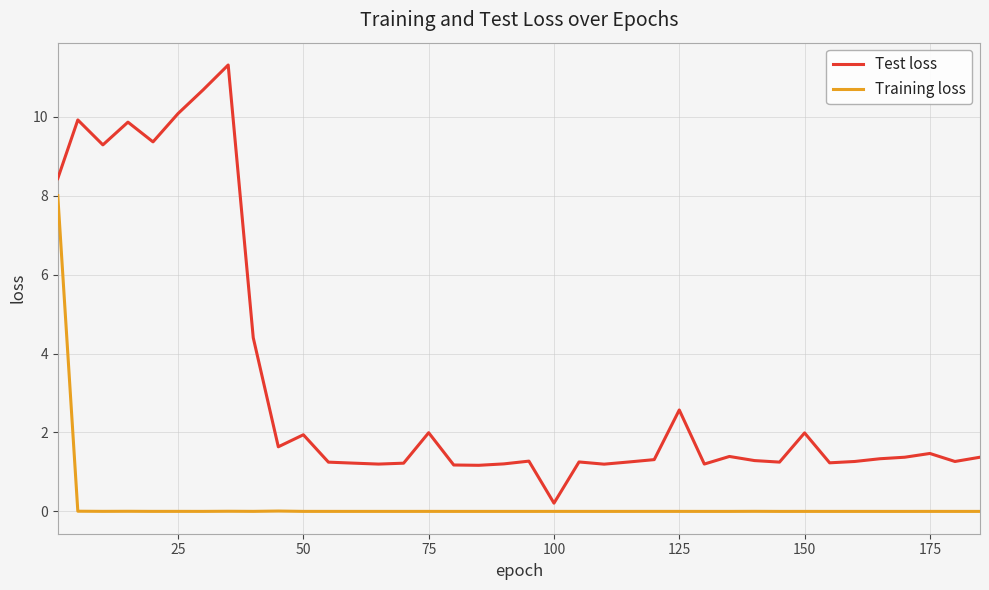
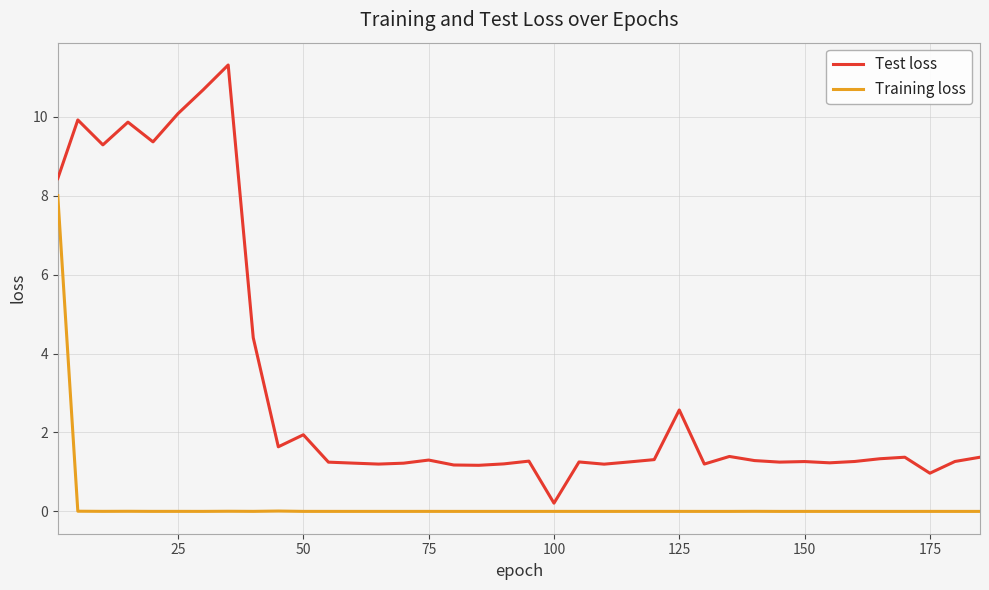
Test loss, 75: 2.0 -> 1.3
Test loss, 150: 2.0 -> 1.3
Test loss, 175: 1.5 -> 1.0
